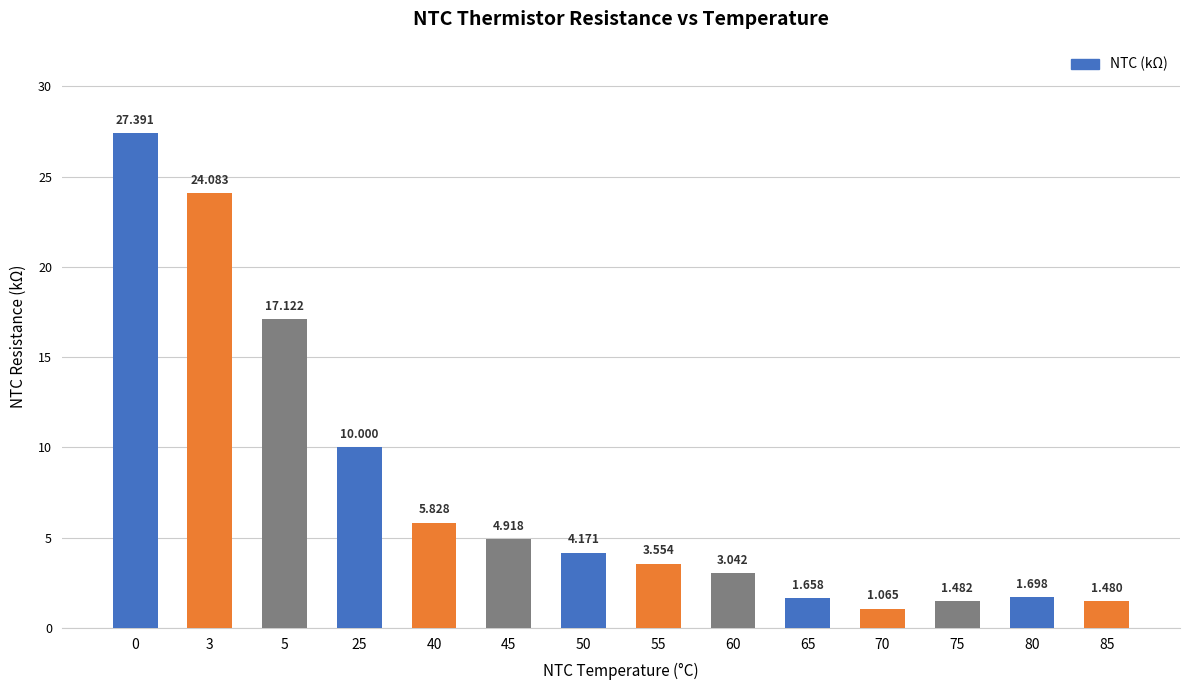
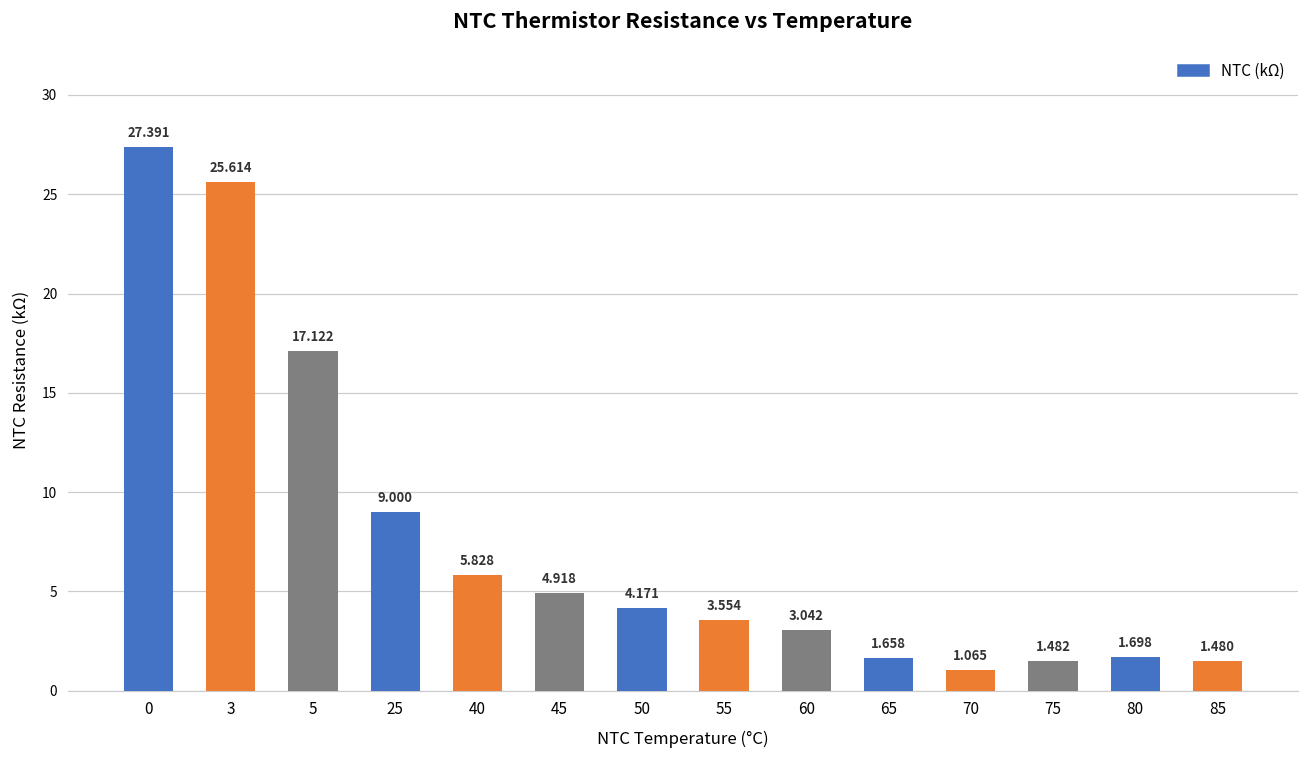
3: 24.083 -> 25.614
25: 10.000 -> 9.000
